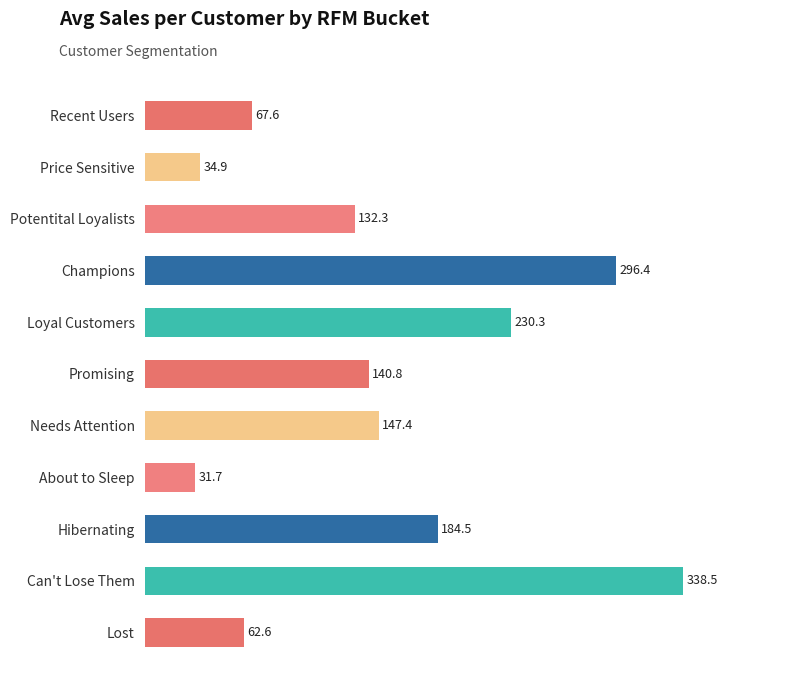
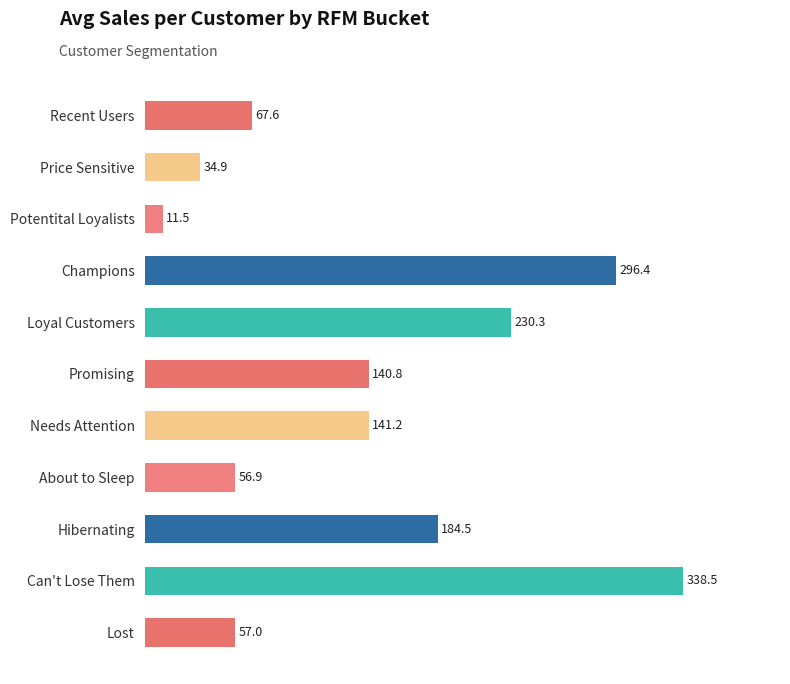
Potentital Loyalists: 132.3 -> 11.5
Needs Attention: 147.4 -> 141.2
About to Sleep: 31.7 -> 56.9
Lost: 62.6 -> 57.0
